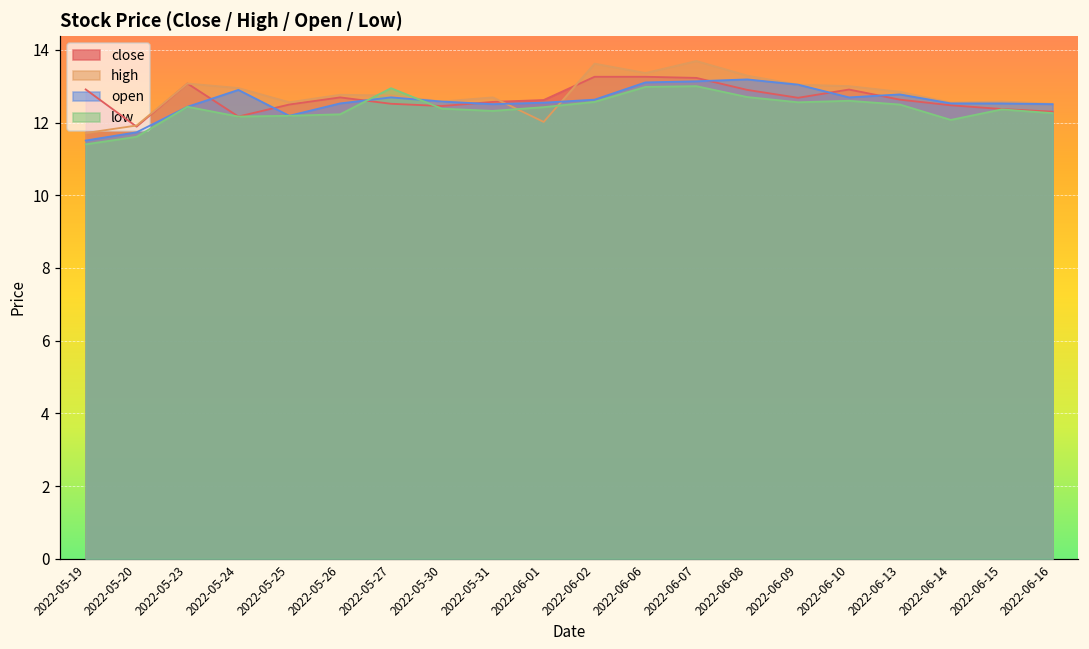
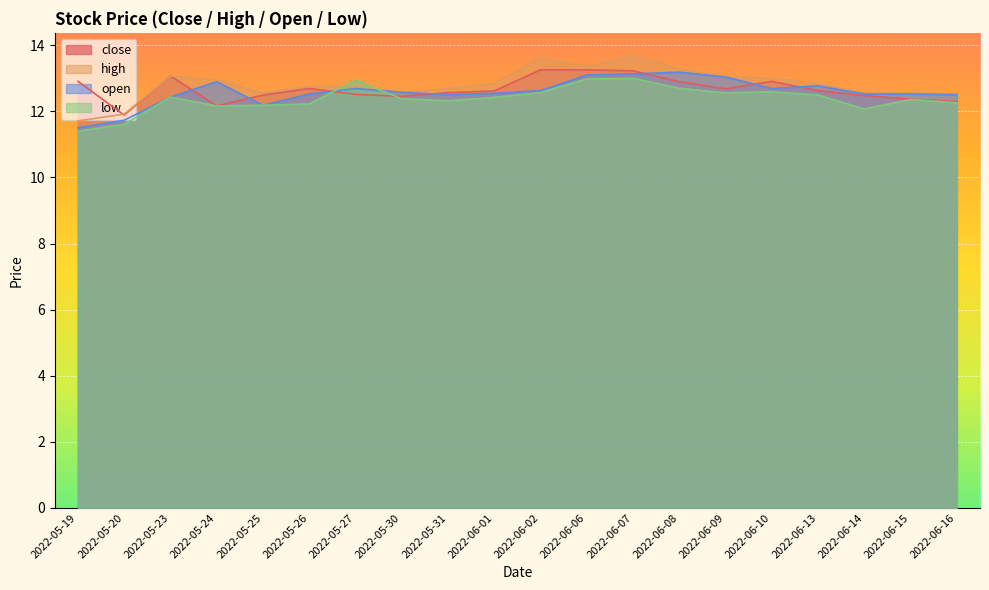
high, 2022-06-01: 12.0 -> 12.8
